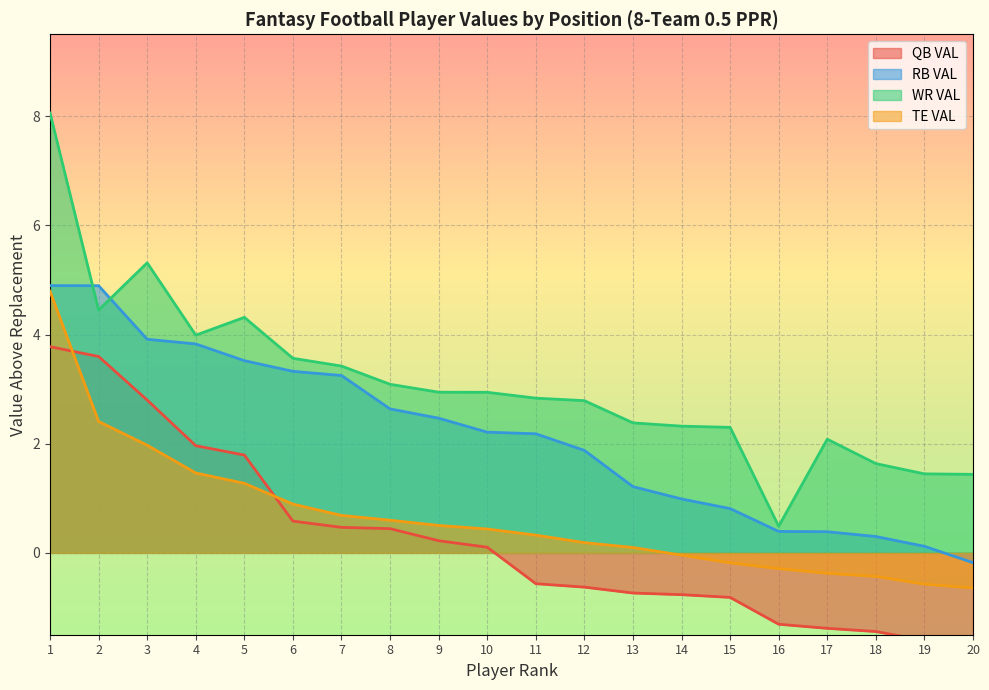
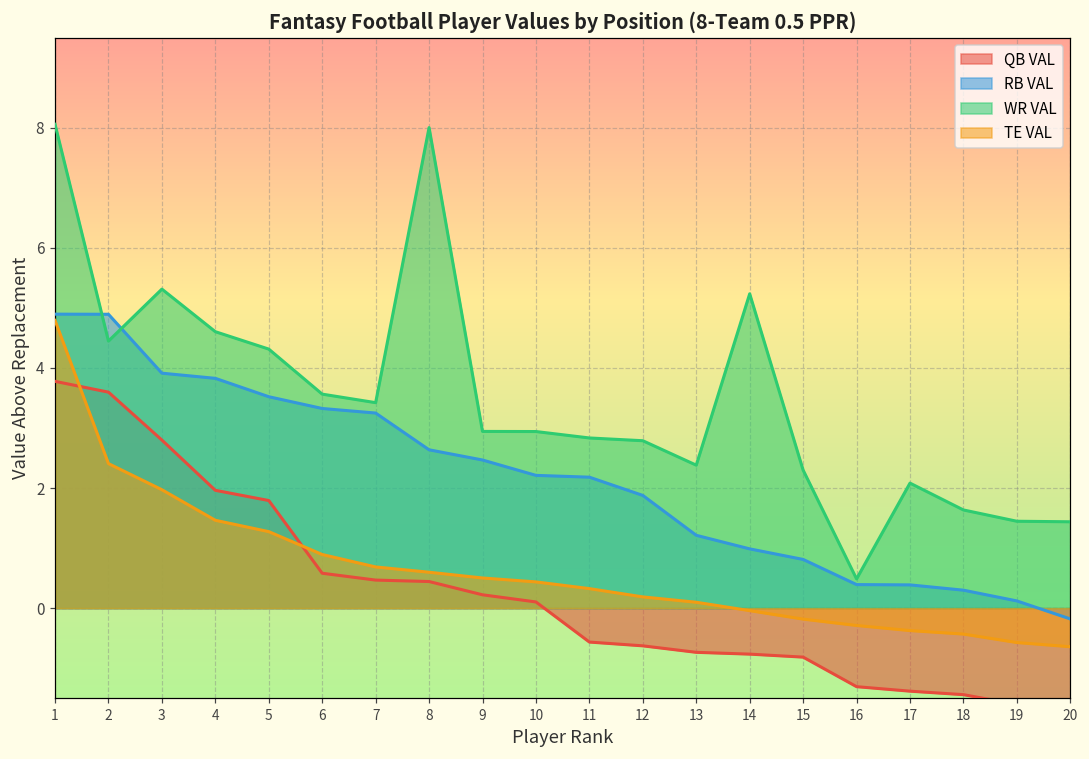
WR VAL, 4: 4.0 -> 4.6
WR VAL, 8: 3.1 -> 8.0
WR VAL, 14: 2.3 -> 5.2
